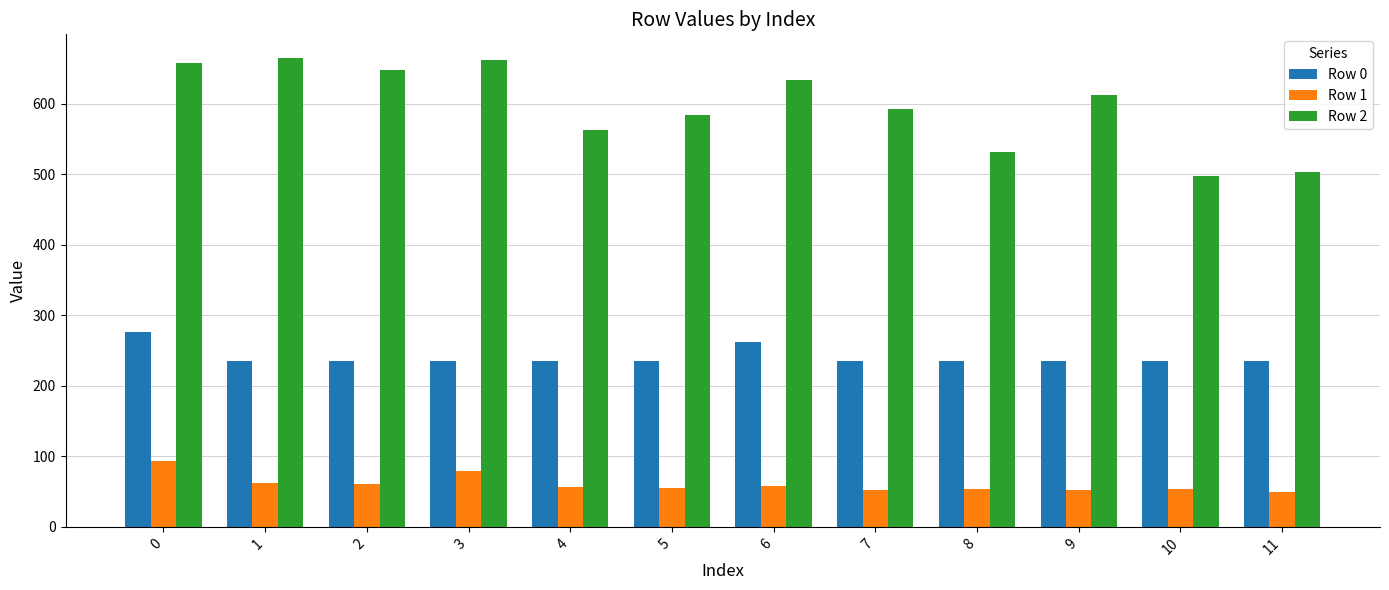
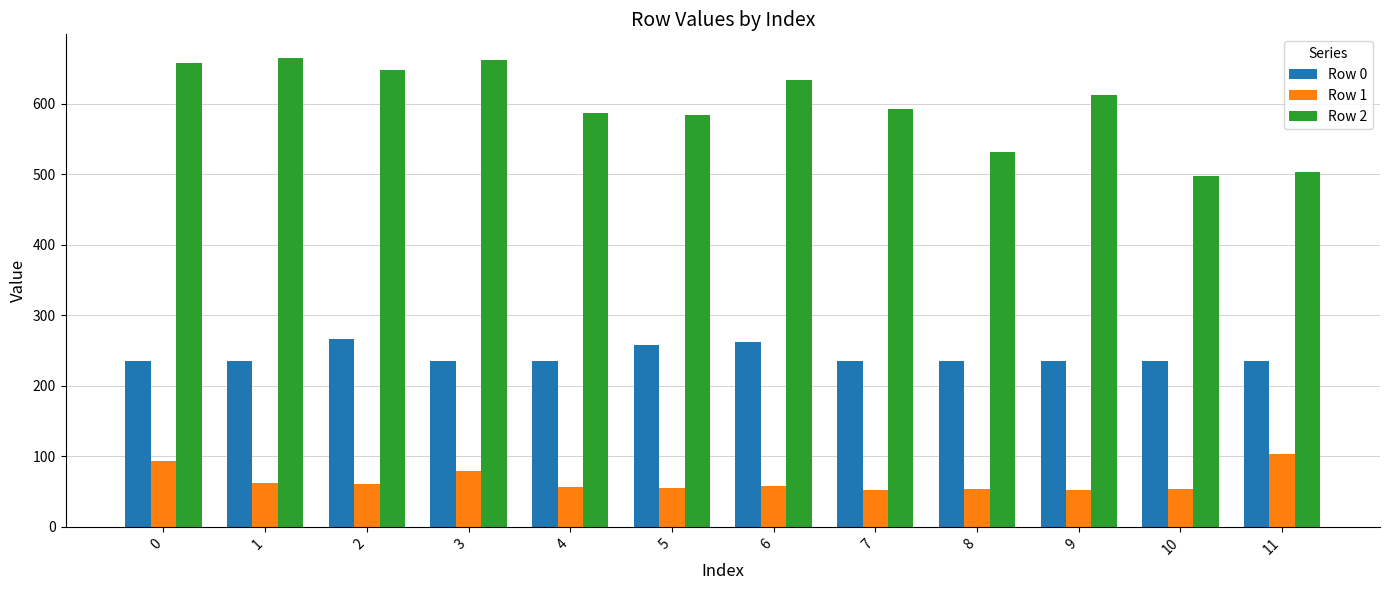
Row 0, 0: 280 -> 240
Row 0, 2: 240 -> 270
Row 2, 4: 560 -> 590
Row 0, 5: 240 -> 260
Row 1, 11: 50 -> 100
